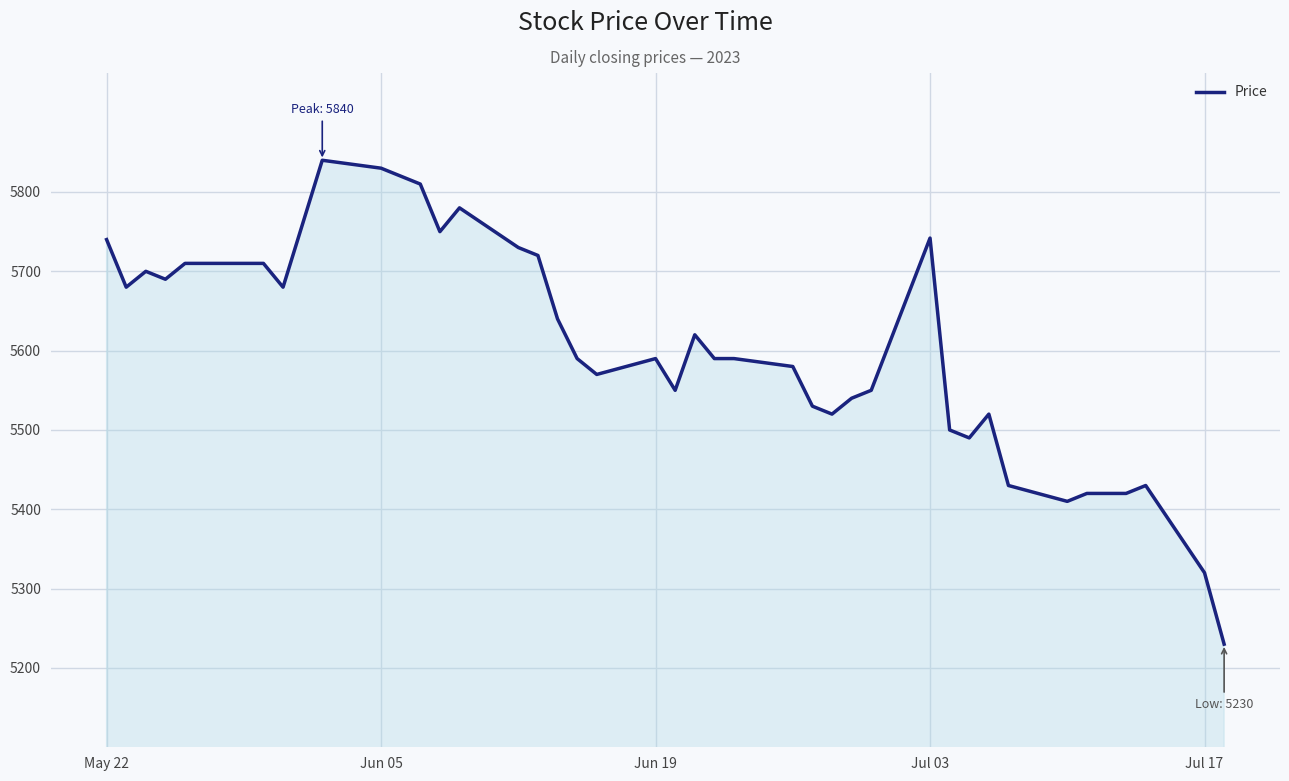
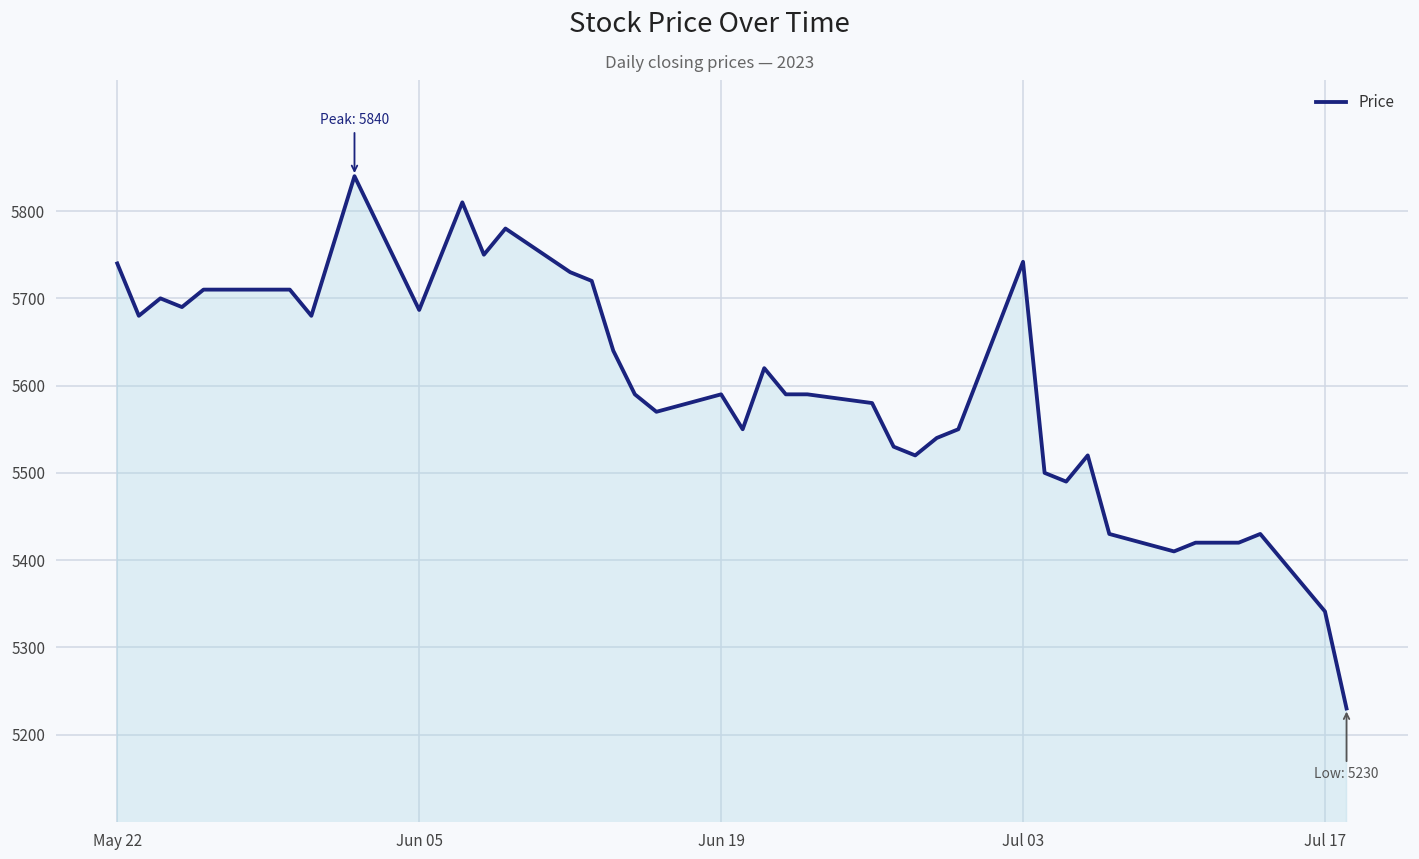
Jun 05: 5830 -> 5690
Jul 17: 5320 -> 5340
